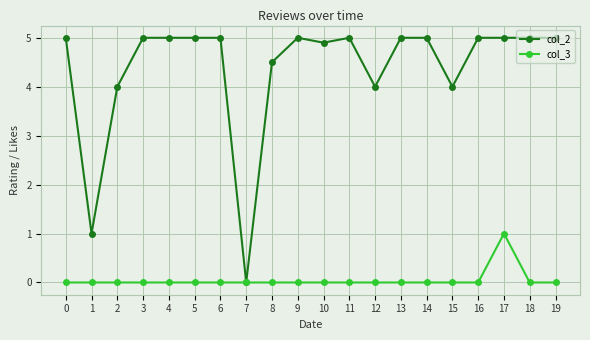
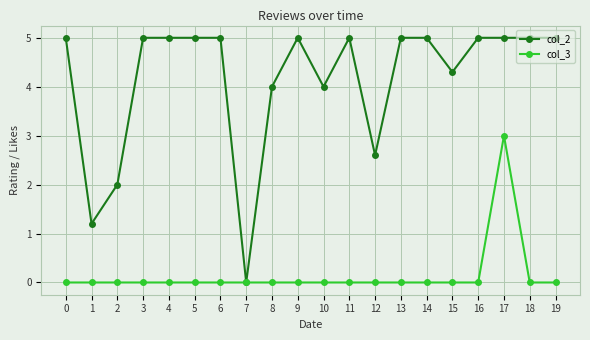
col_2, 1: 1.0 -> 1.2
col_2, 2: 4 -> 2
col_2, 8: 4.5 -> 4.0
col_2, 10: 4.9 -> 4.0
col_2, 12: 4.0 -> 2.6
col_2, 15: 4.0 -> 4.3
col_3, 17: 1 -> 3
